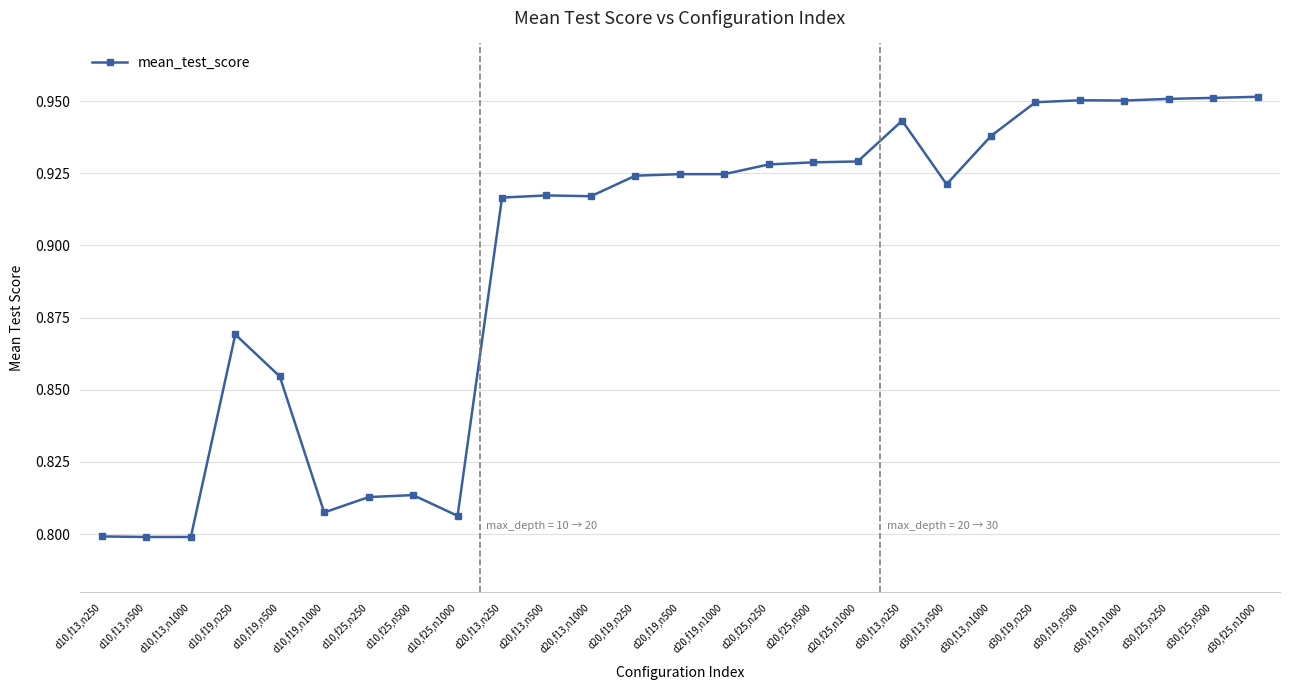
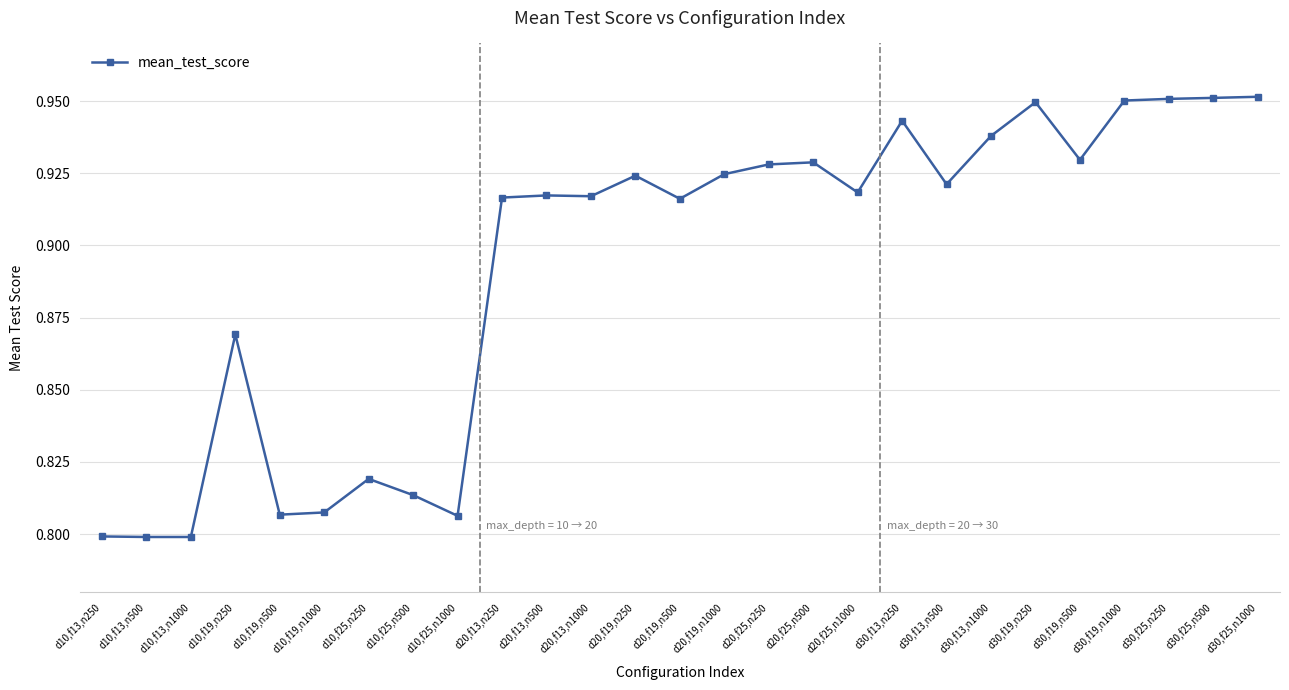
d10,f19,n500: 0.855 -> 0.807
d10,f25,n250: 0.813 -> 0.819
d20,f19,n500: 0.925 -> 0.916
d20,f25,n1000: 0.929 -> 0.918
d30,f19,n500: 0.950 -> 0.930
